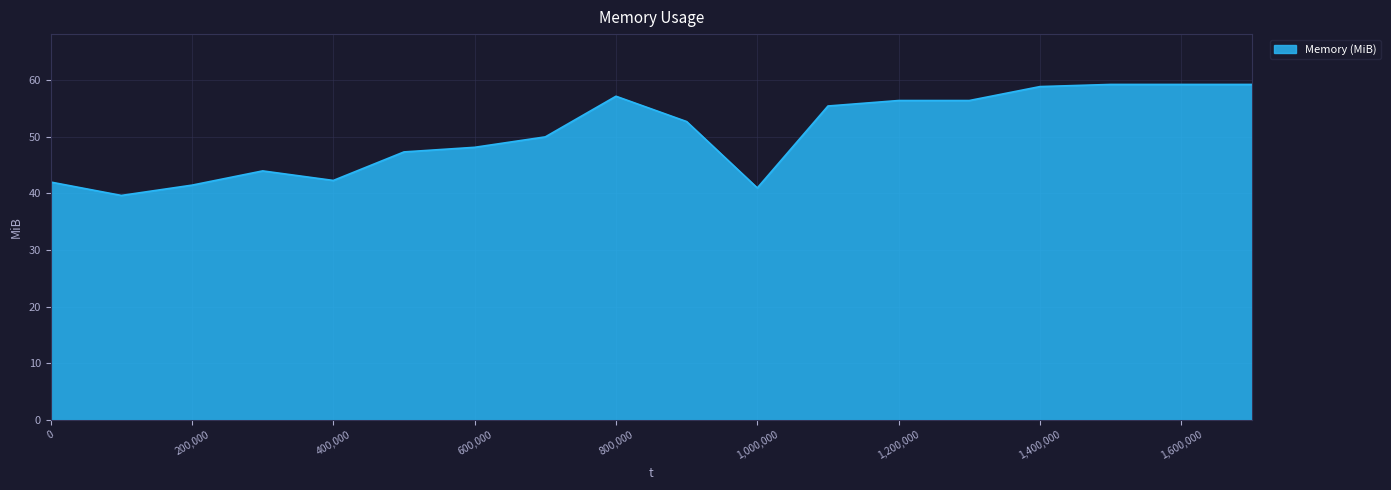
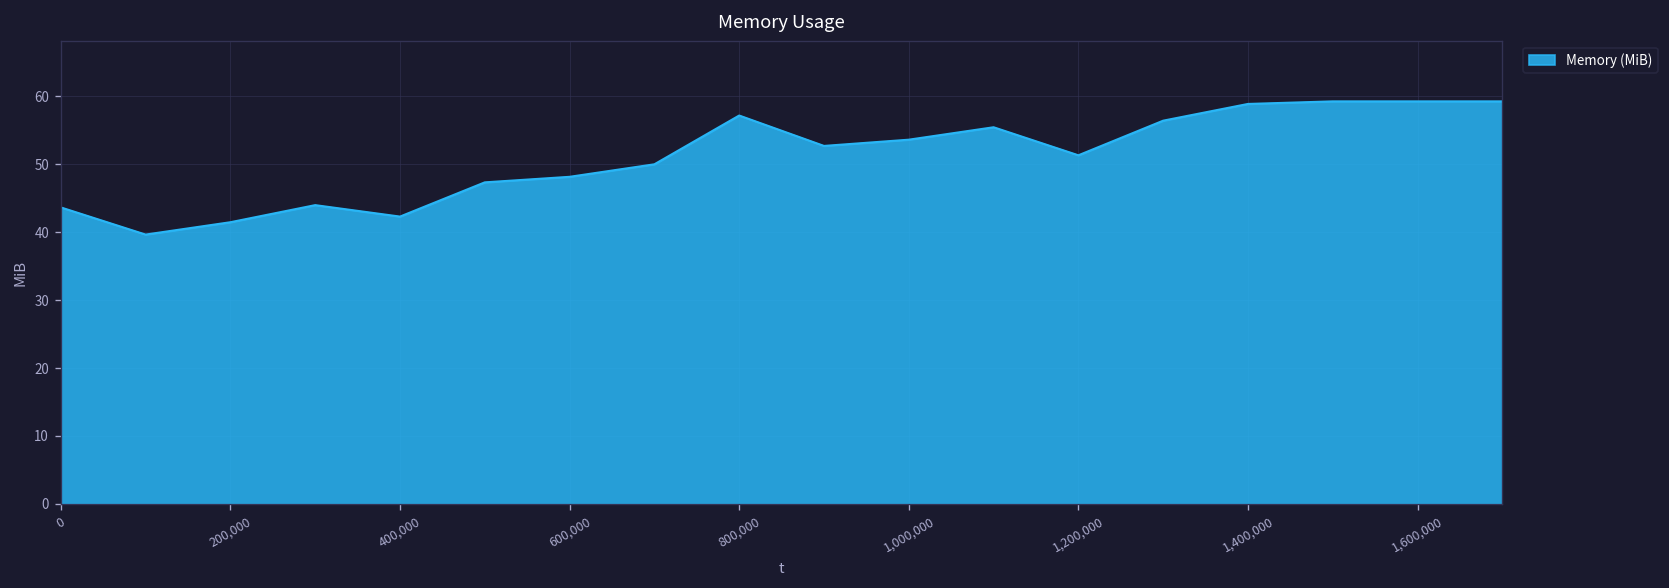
0: 42 -> 44
1,000,000: 41 -> 54
1,200,000: 56 -> 51
